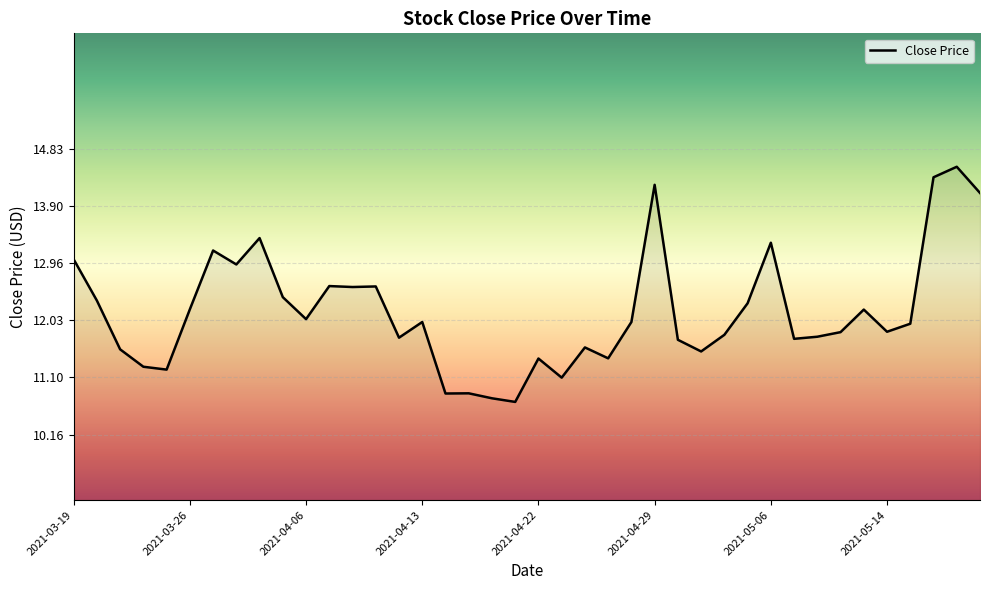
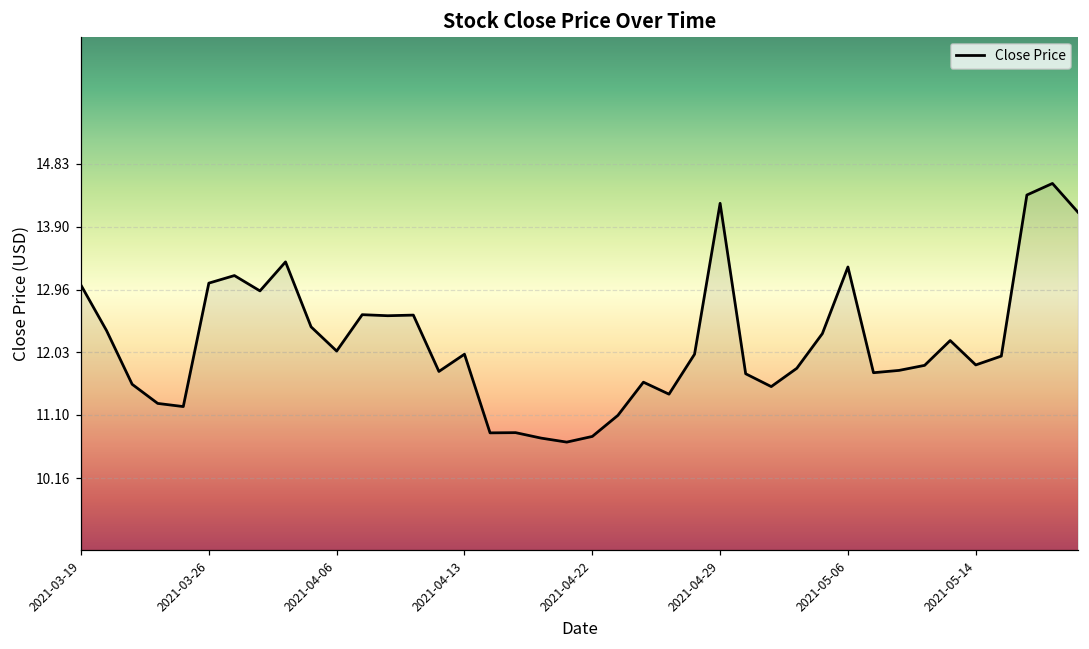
2021-03-26: 12.2 -> 13.1
2021-04-22: 11.4 -> 10.8
